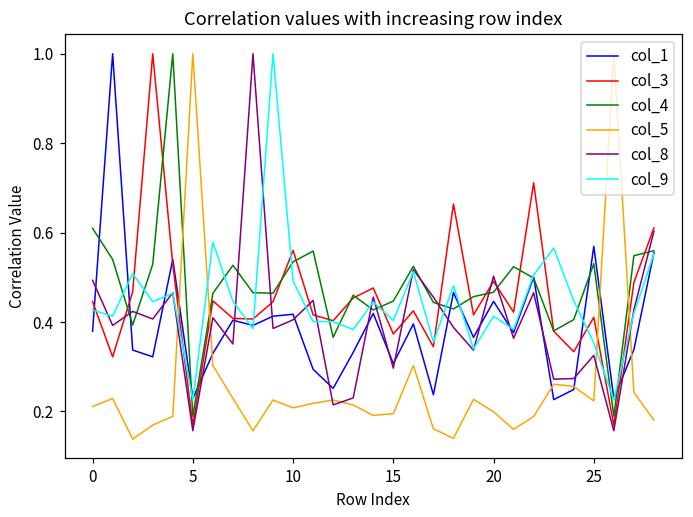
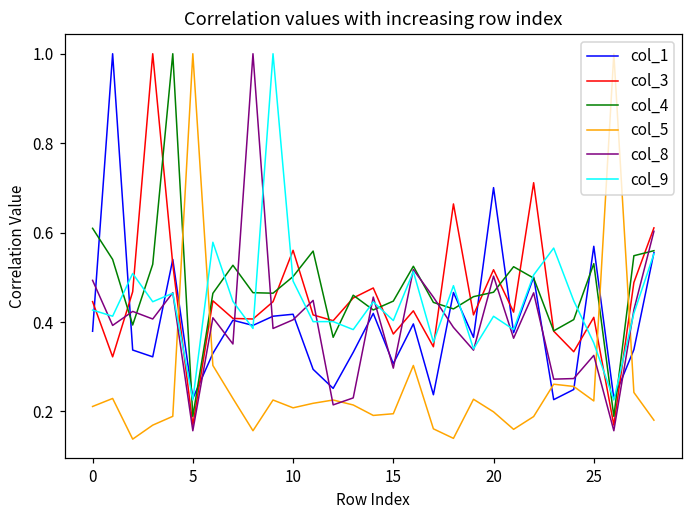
col_4, 10: 0.53 -> 0.50
col_1, 20: 0.45 -> 0.70
col_3, 20: 0.49 -> 0.52
